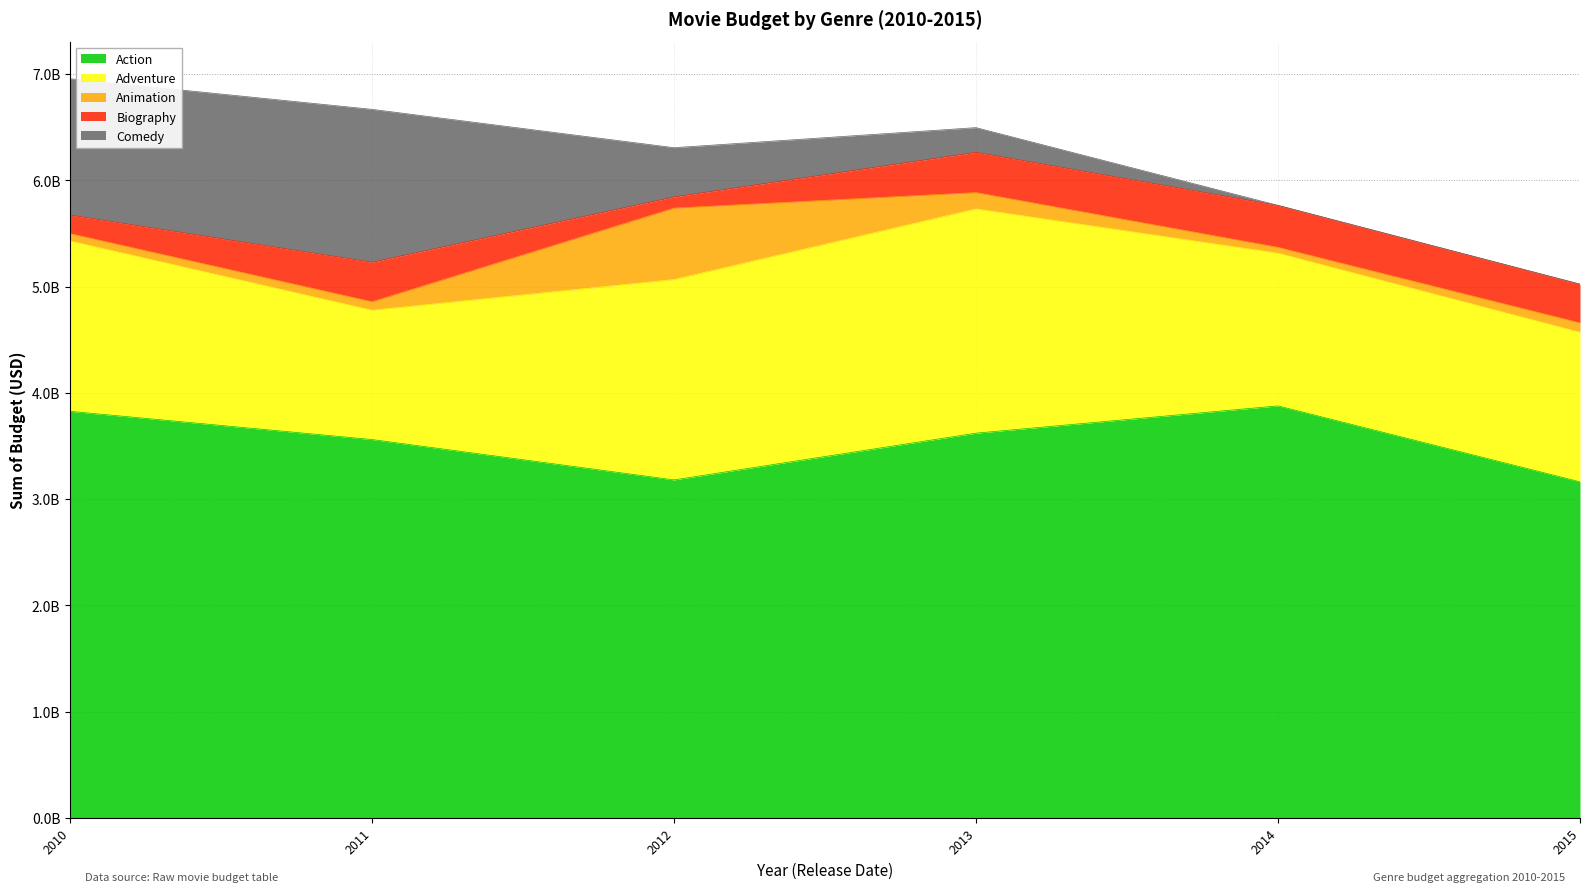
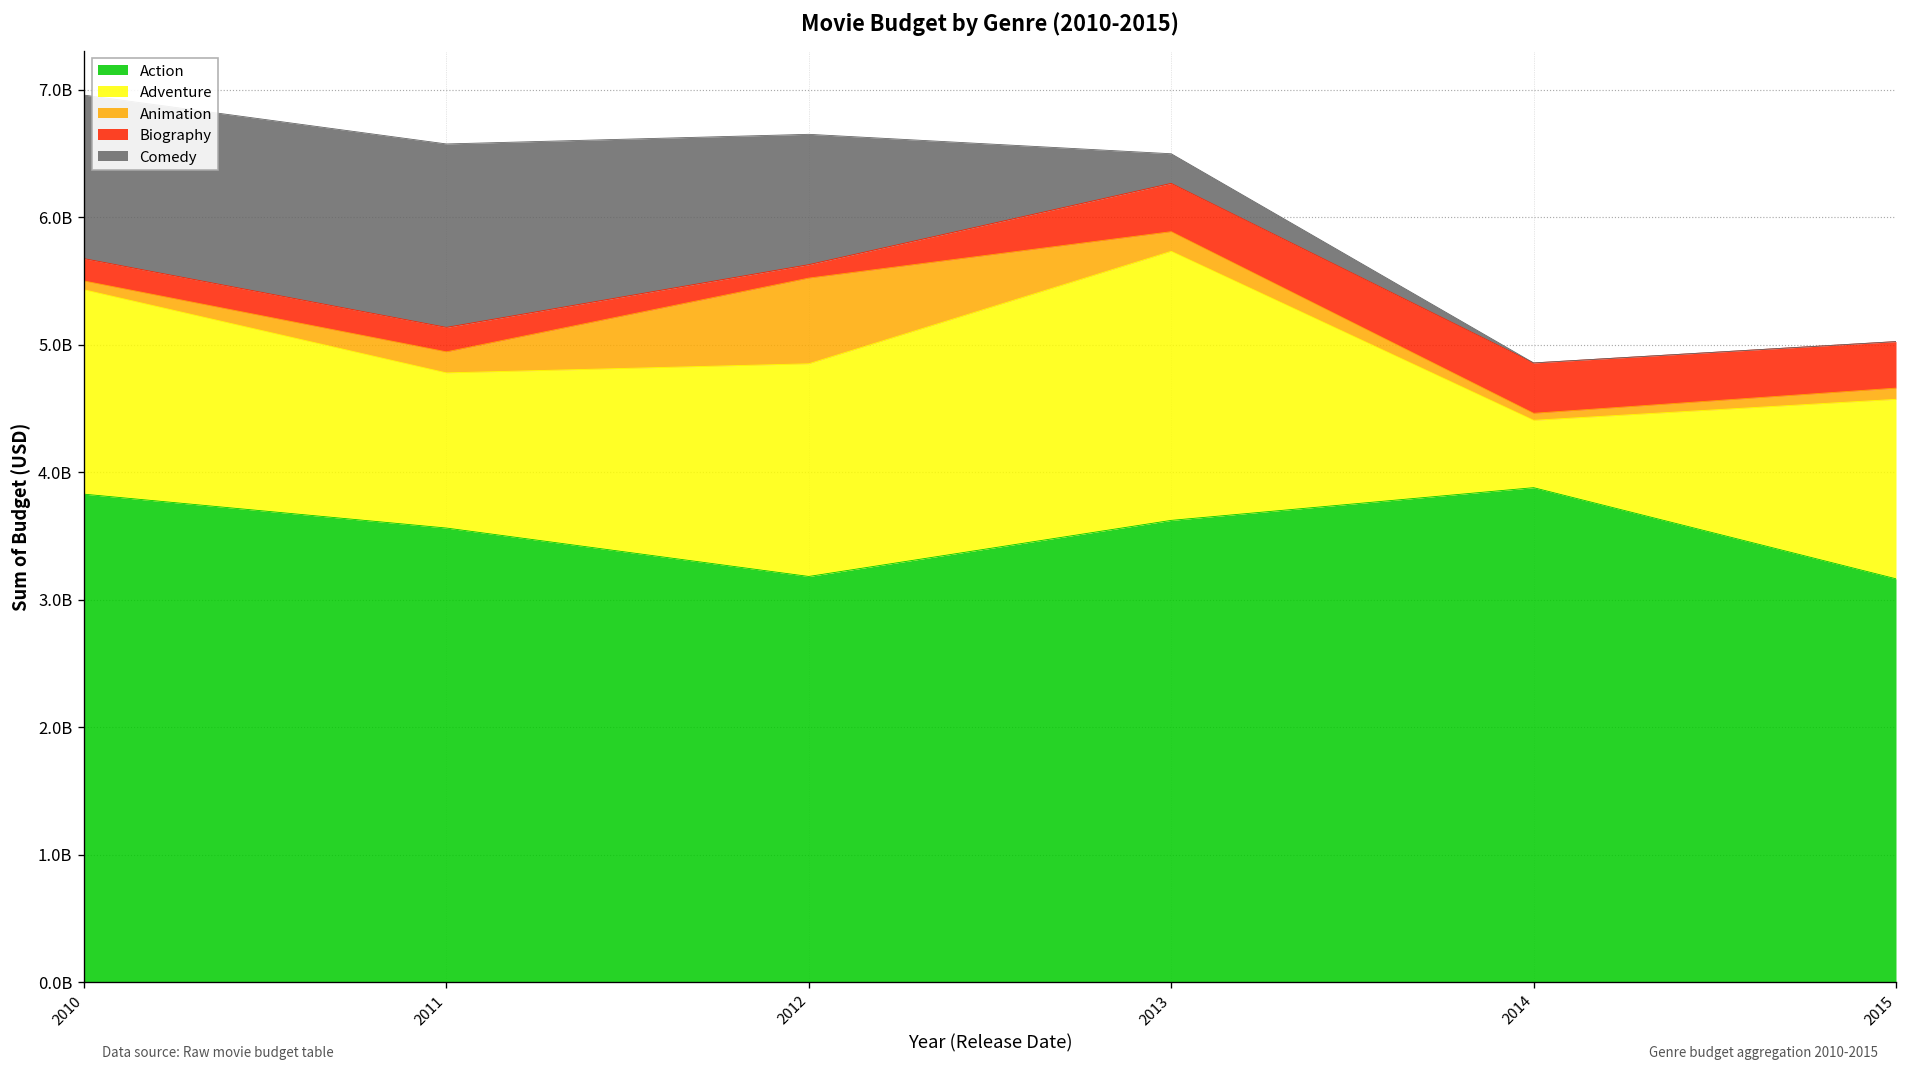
Animation, 2011: 80000000 -> 170000000
Biography, 2011: 370000000 -> 190000000
Adventure, 2012: 1890000000 -> 1670000000
Comedy, 2012: 460000000 -> 1020000000
Adventure, 2014: 1440000000 -> 530000000
